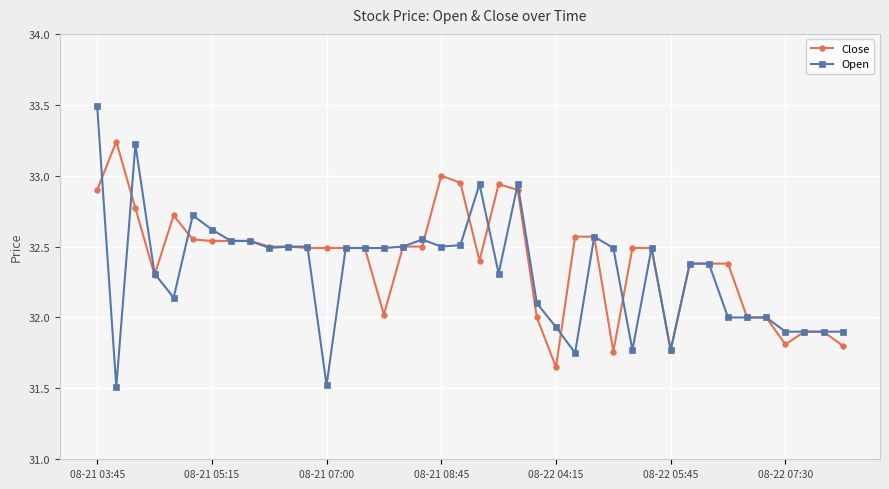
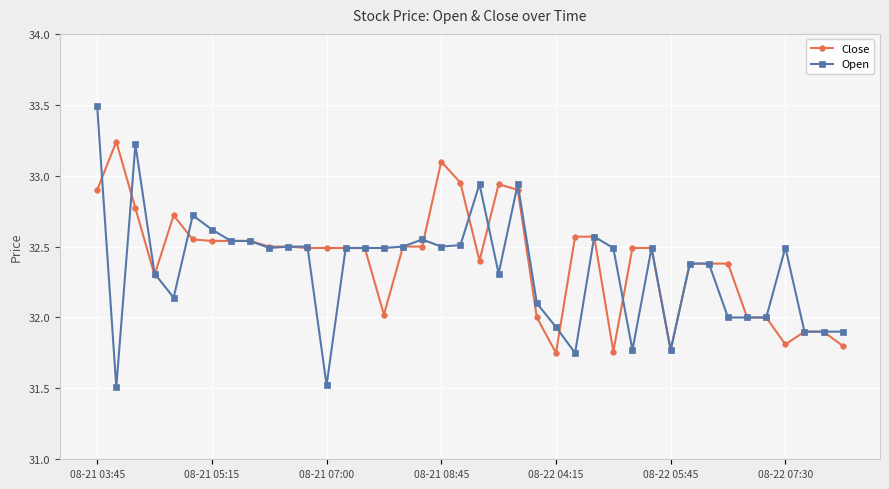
Close, 08-21 08:45: 33.0 -> 33.1
Close, 08-22 04:15: 31.65 -> 31.75
Open, 08-22 07:30: 31.90 -> 32.49
